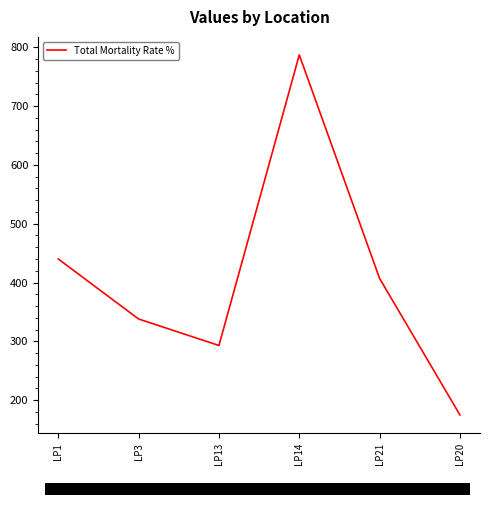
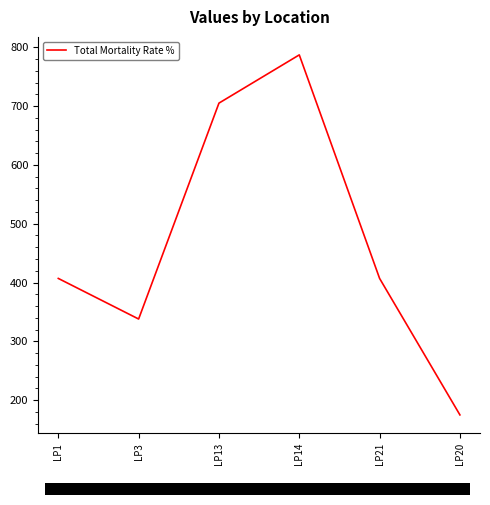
LP1: 440 -> 410
LP13: 290 -> 710
